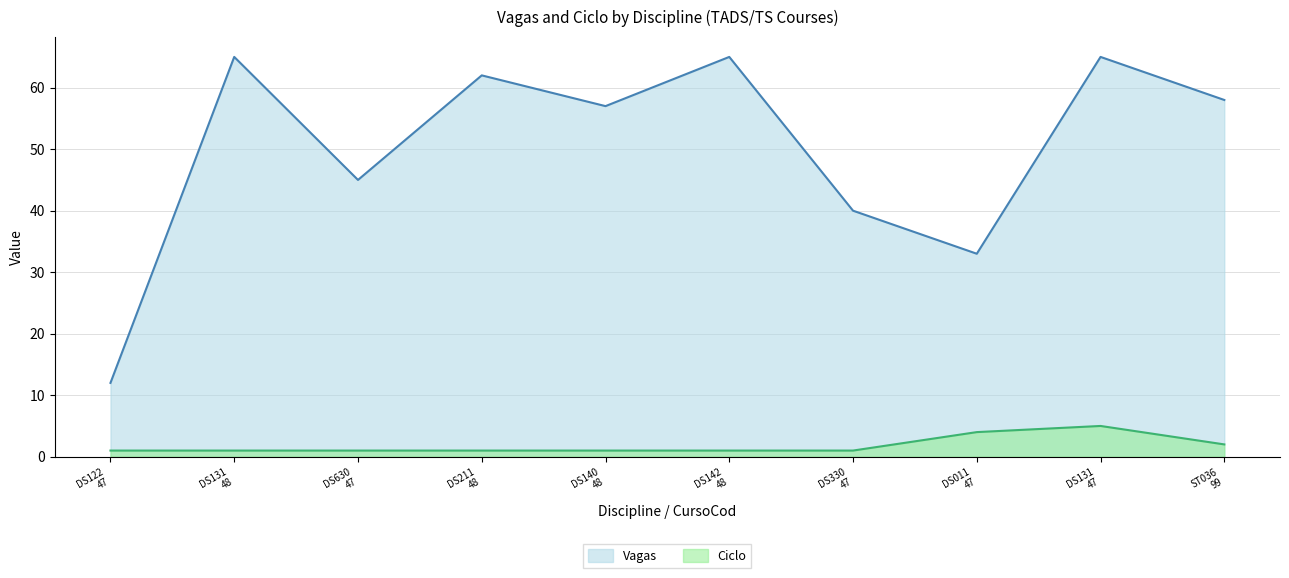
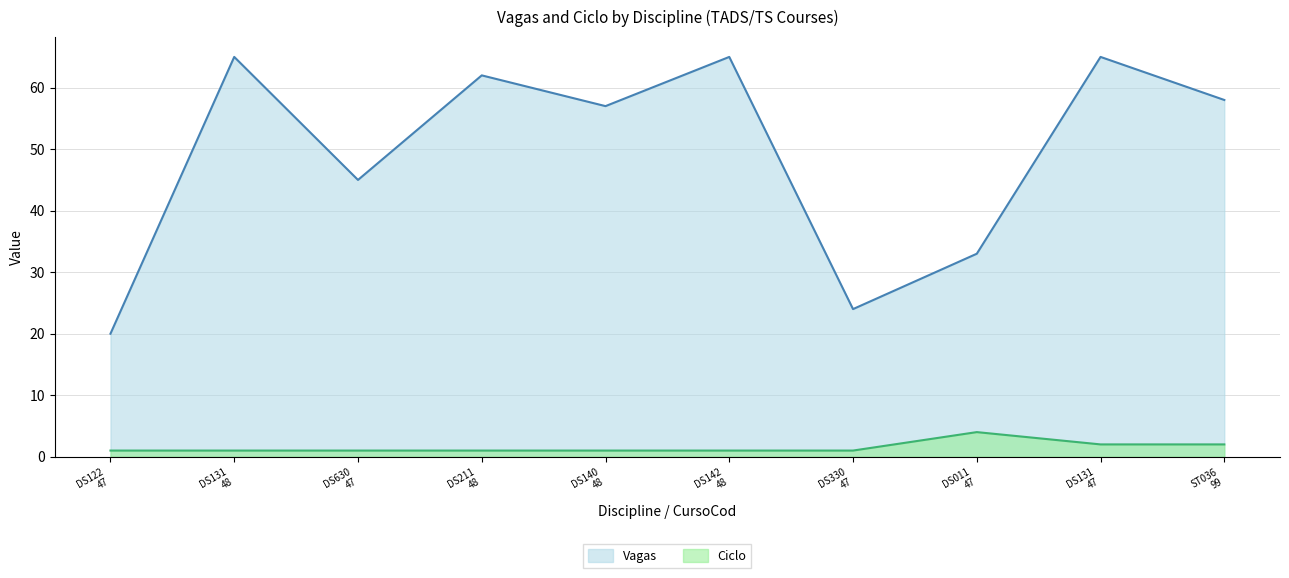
Vagas, DS122 47: 12 -> 20
Vagas, DS330 47: 40 -> 24
Ciclo, DS131 47: 5 -> 2
